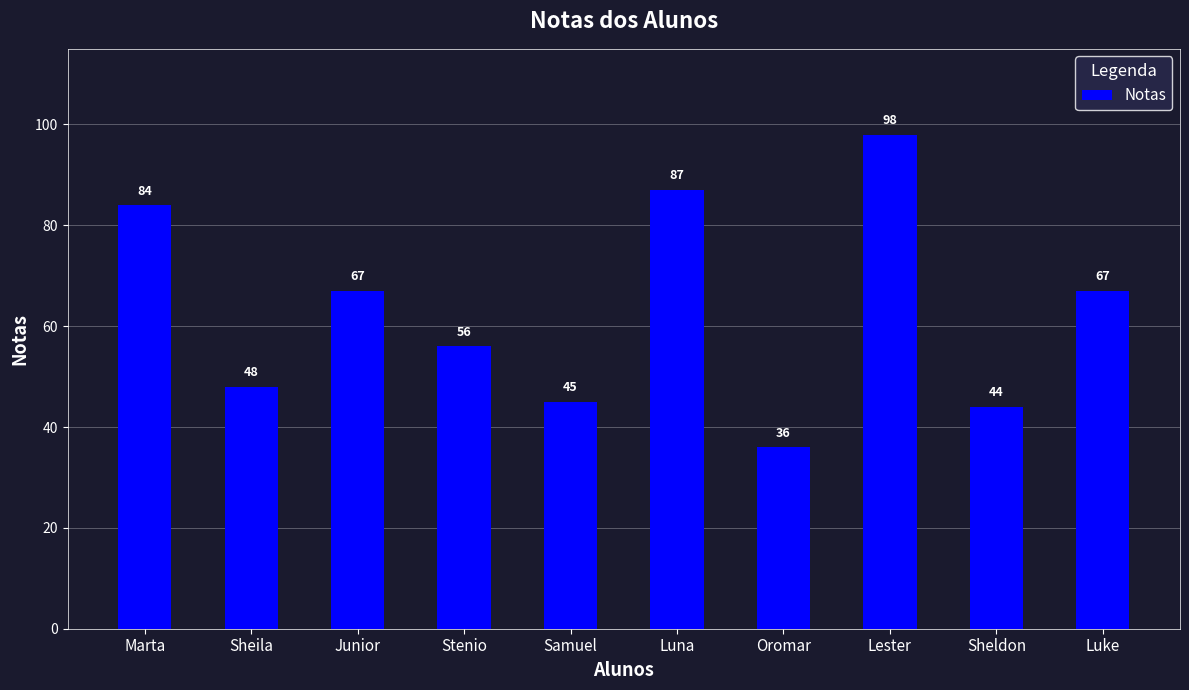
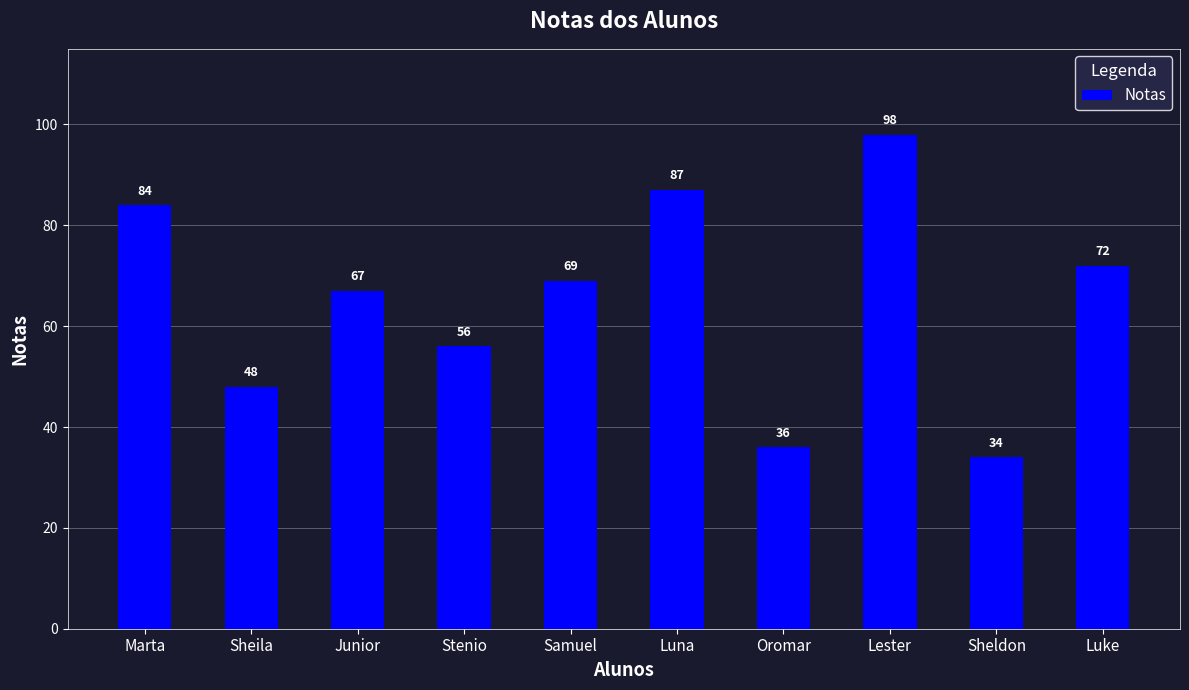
Samuel: 45 -> 69
Sheldon: 44 -> 34
Luke: 67 -> 72
